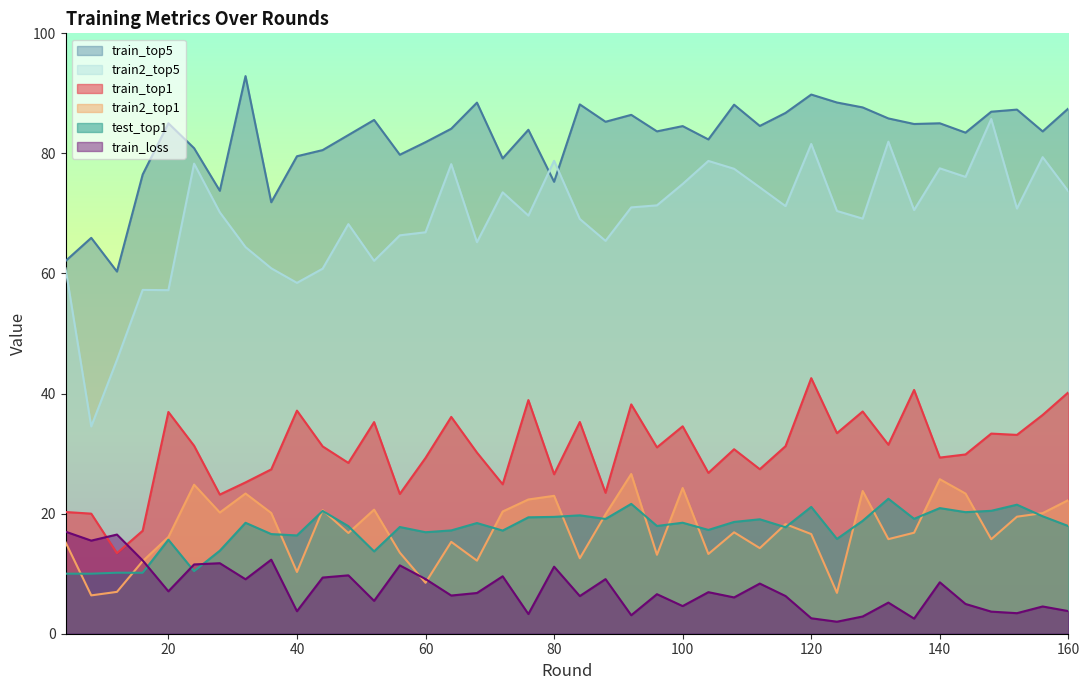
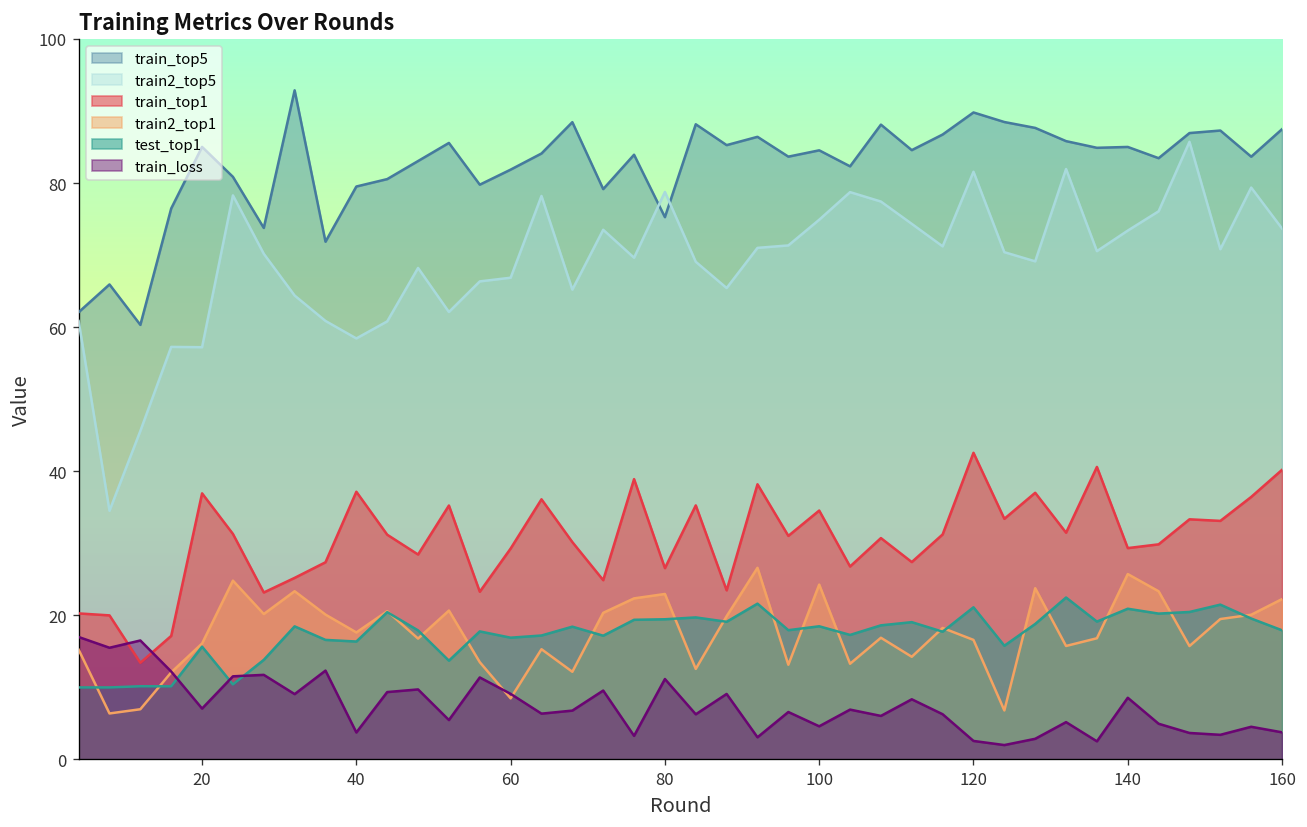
train2_top1, 40: 10 -> 18
train2_top5, 140: 78 -> 73
